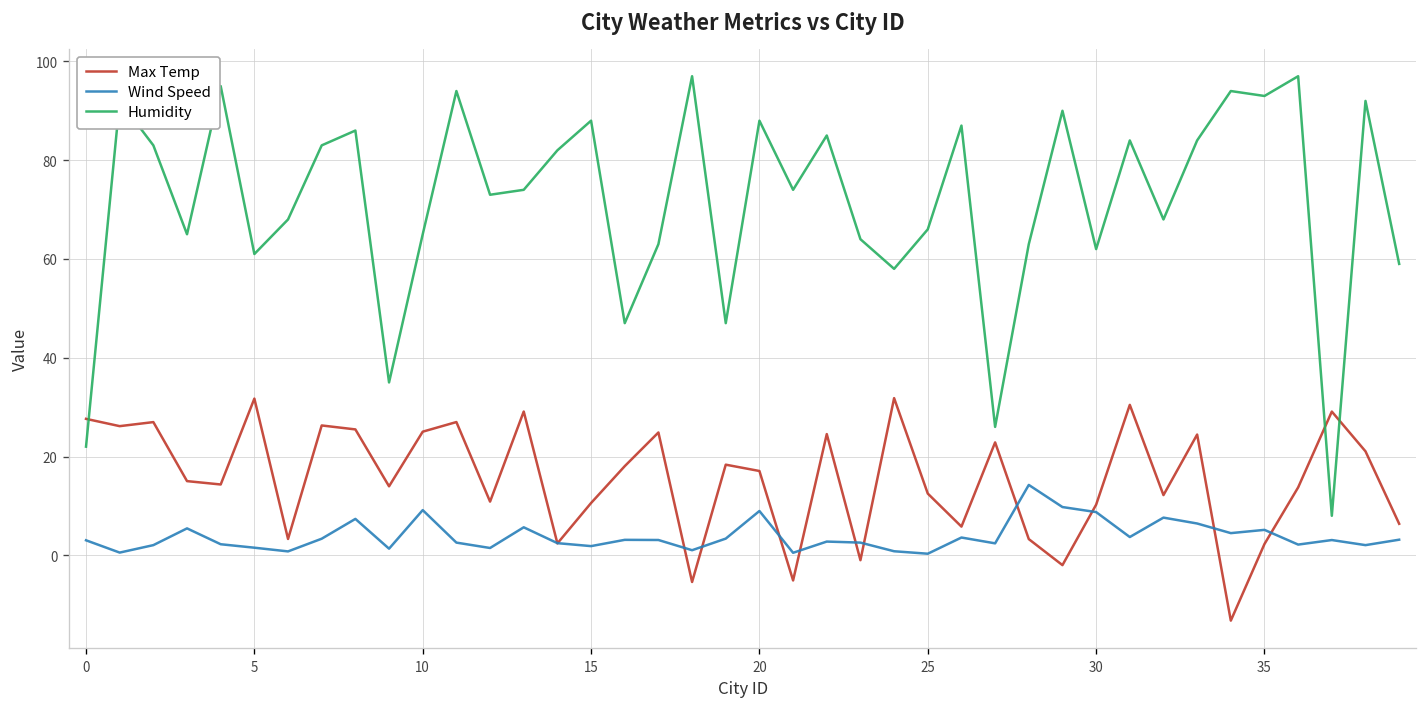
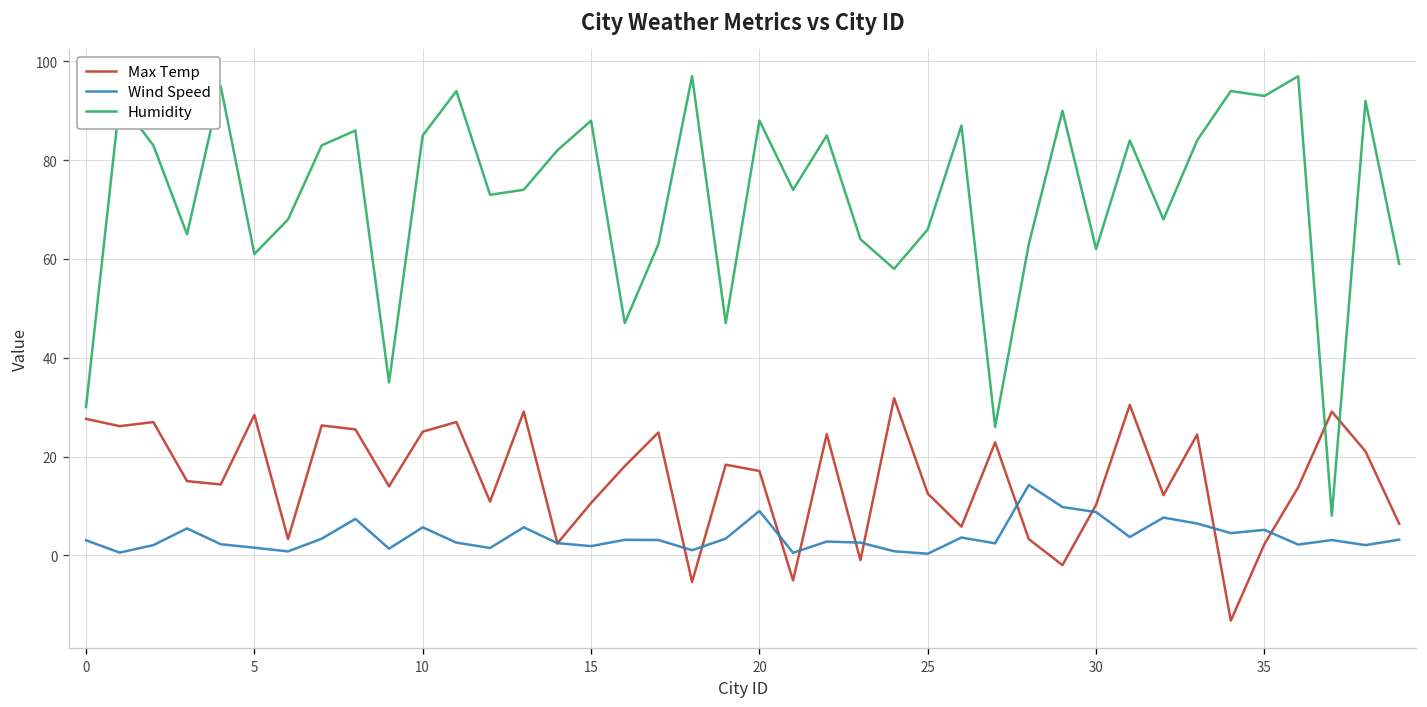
Humidity, 0: 22 -> 30
Max Temp, 5: 32 -> 28
Wind Speed, 10: 9 -> 6
Humidity, 10: 65 -> 85
